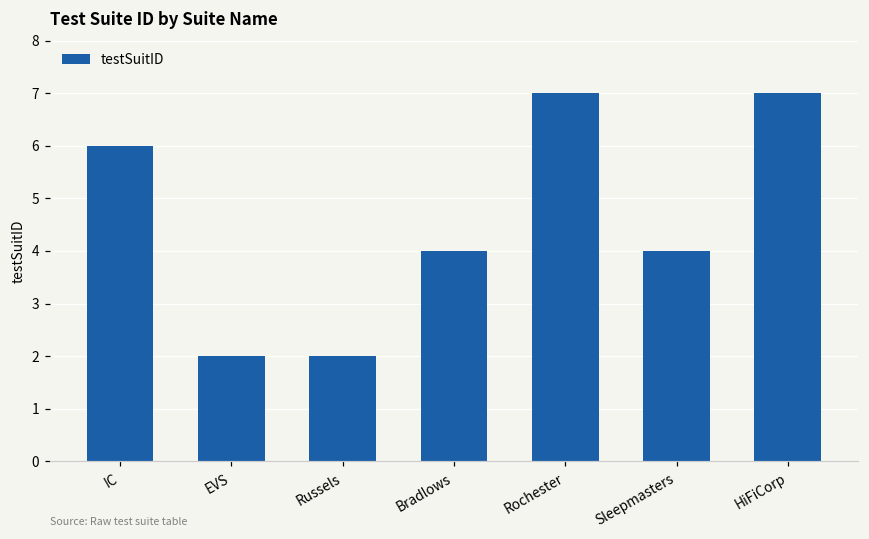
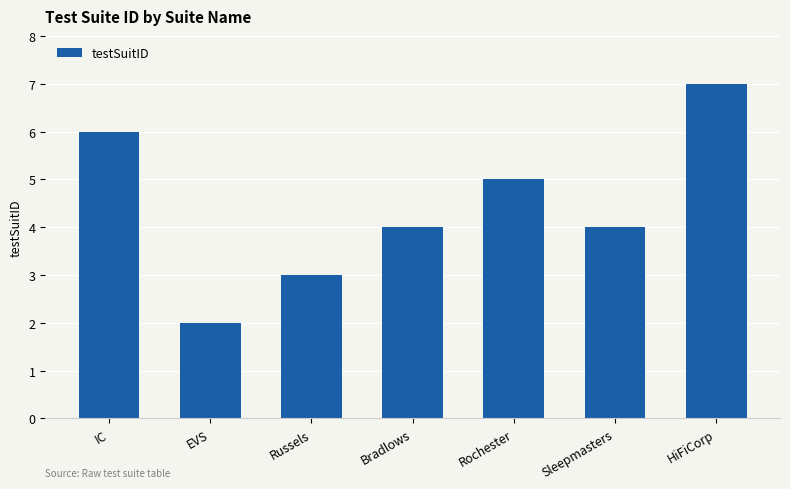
Russels: 2 -> 3
Rochester: 7 -> 5
